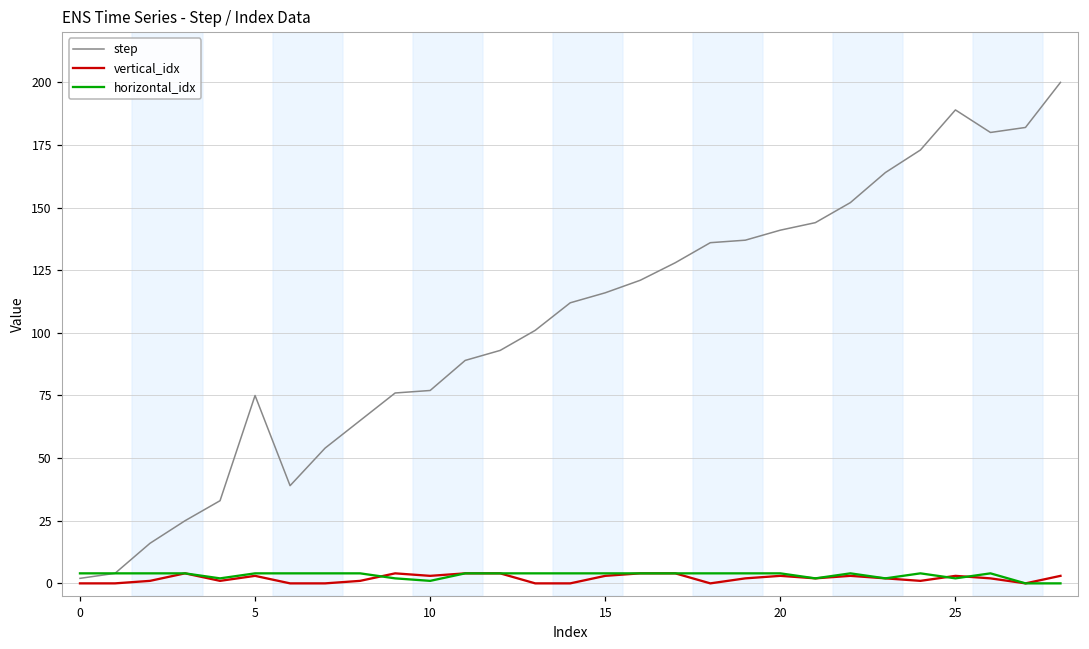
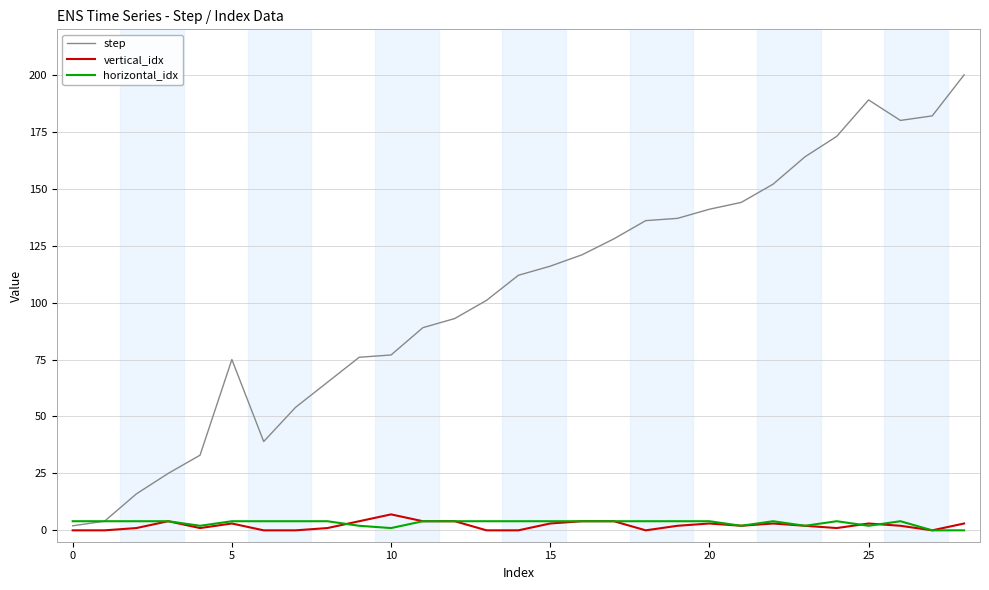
vertical_idx, 10: 3 -> 7
